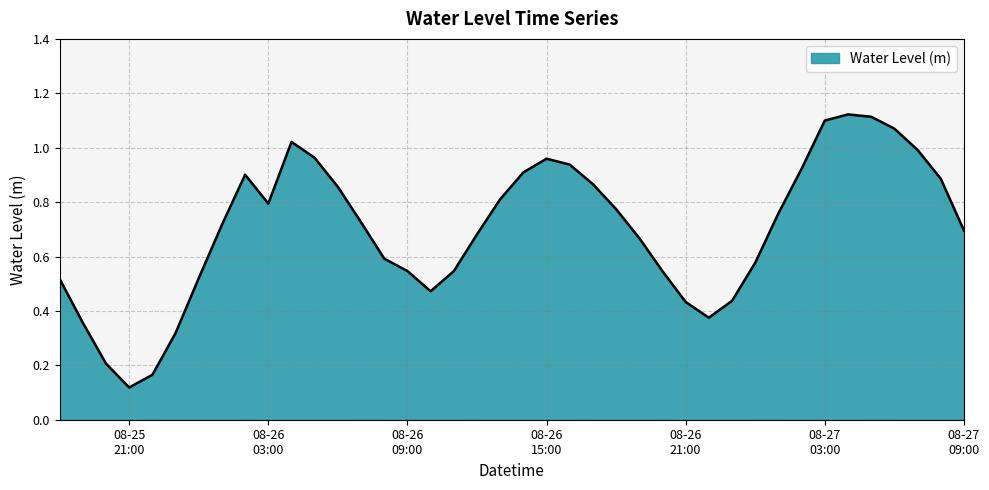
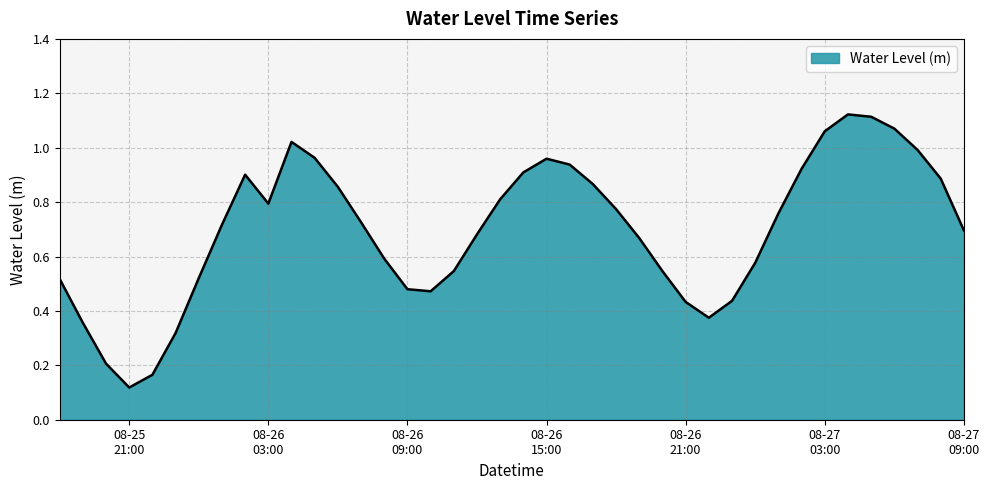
08-26 09:00: 0.55 -> 0.48
08-27 03:00: 1.10 -> 1.06
